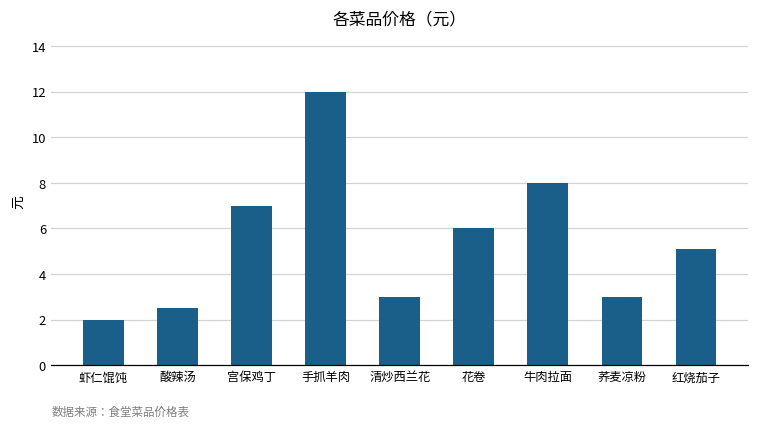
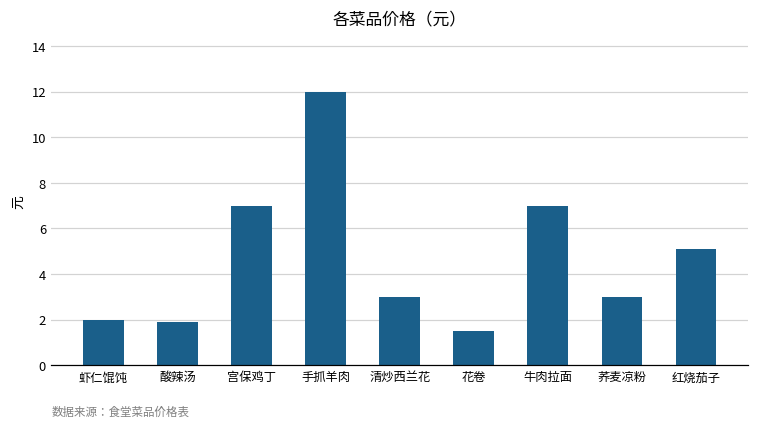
酸辣汤: 2.5 -> 1.9
花卷: 6.0 -> 1.5
牛肉拉面: 8 -> 7
